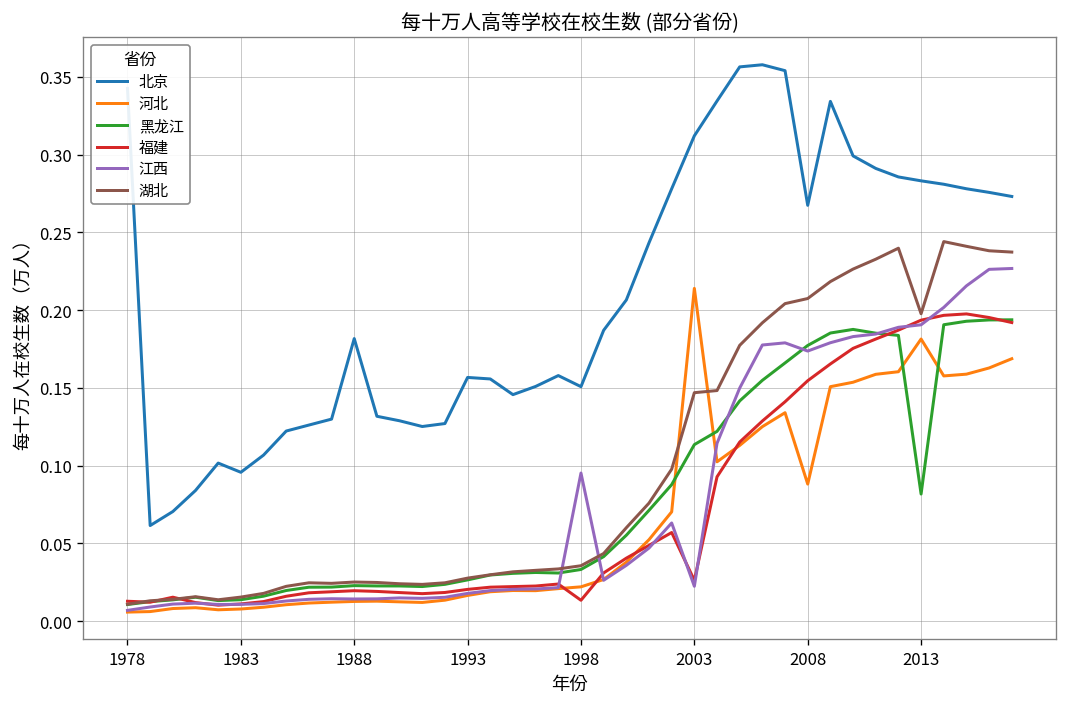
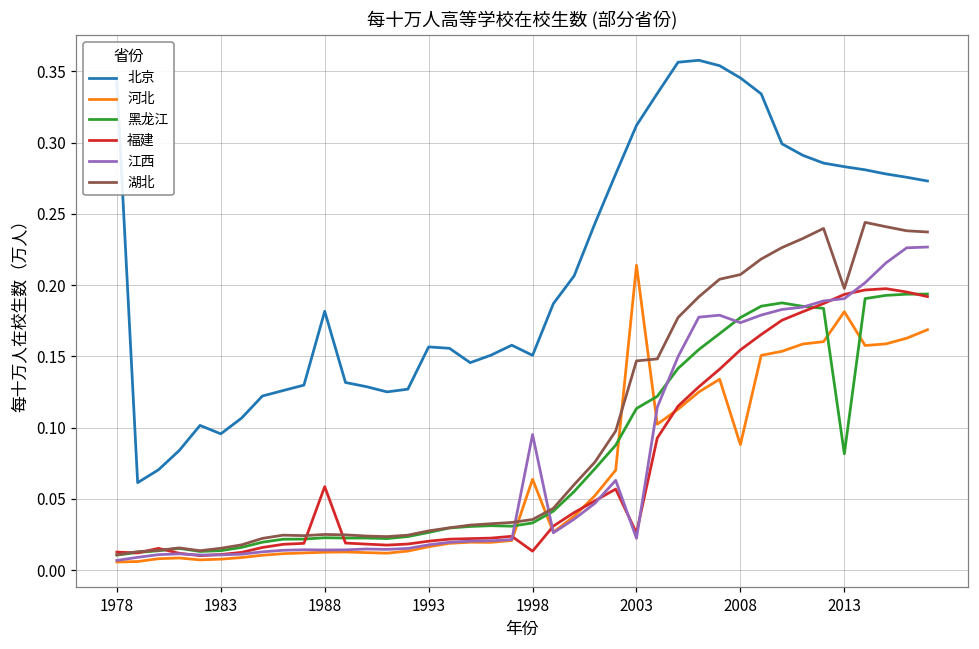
福建, 1988: 0.019 -> 0.059
河北, 1998: 0.022 -> 0.064
北京, 2008: 0.267 -> 0.345
